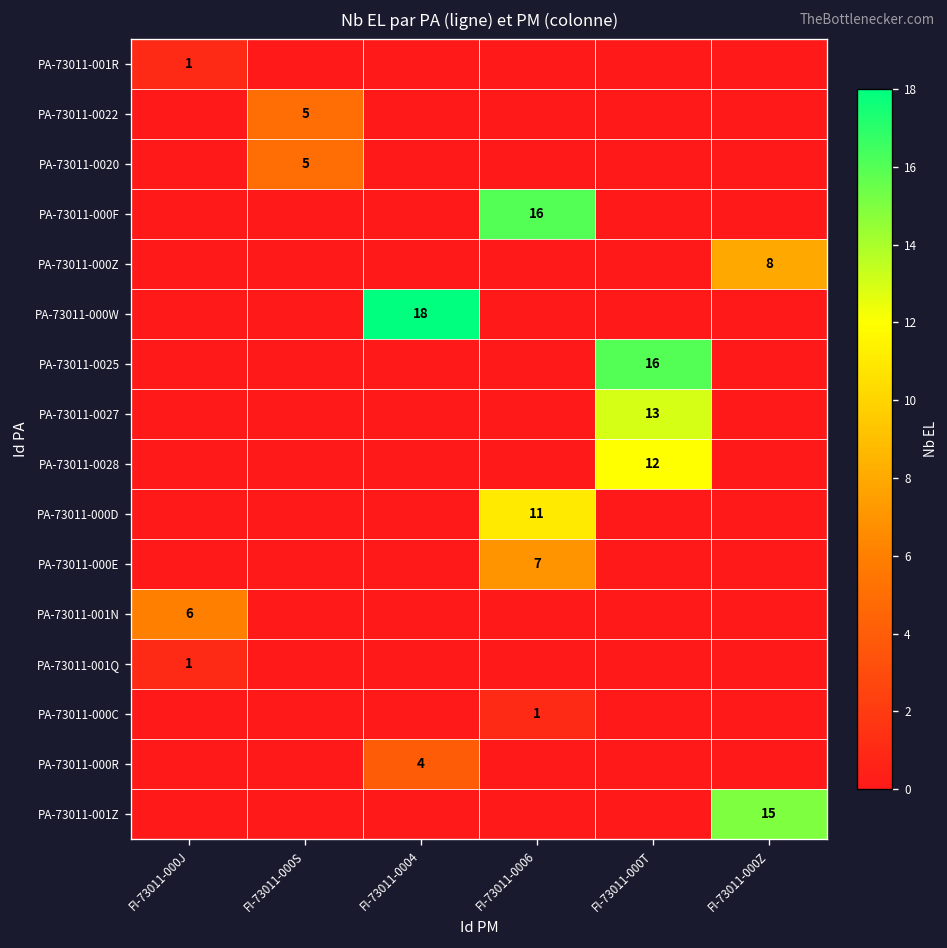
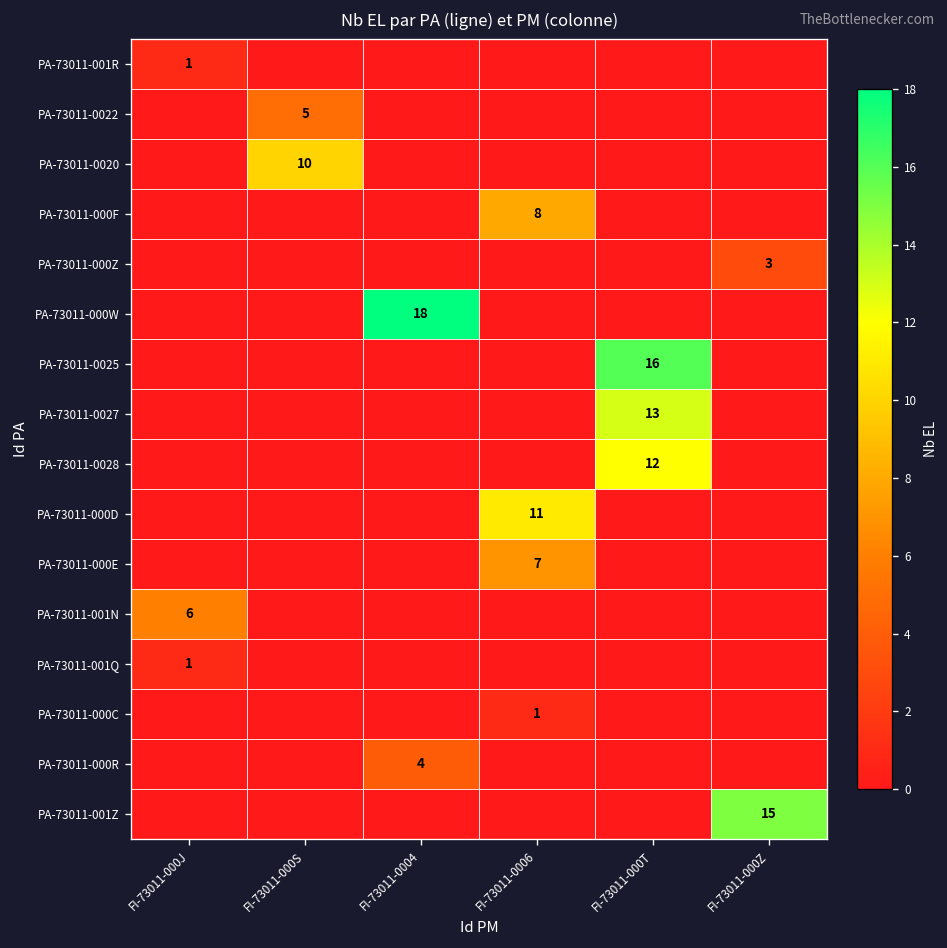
PA-73011-0020, FI-73011-000S: 5 -> 10
PA-73011-000F, FI-73011-0006: 16 -> 8
PA-73011-000Z, FI-73011-000Z: 8 -> 3
